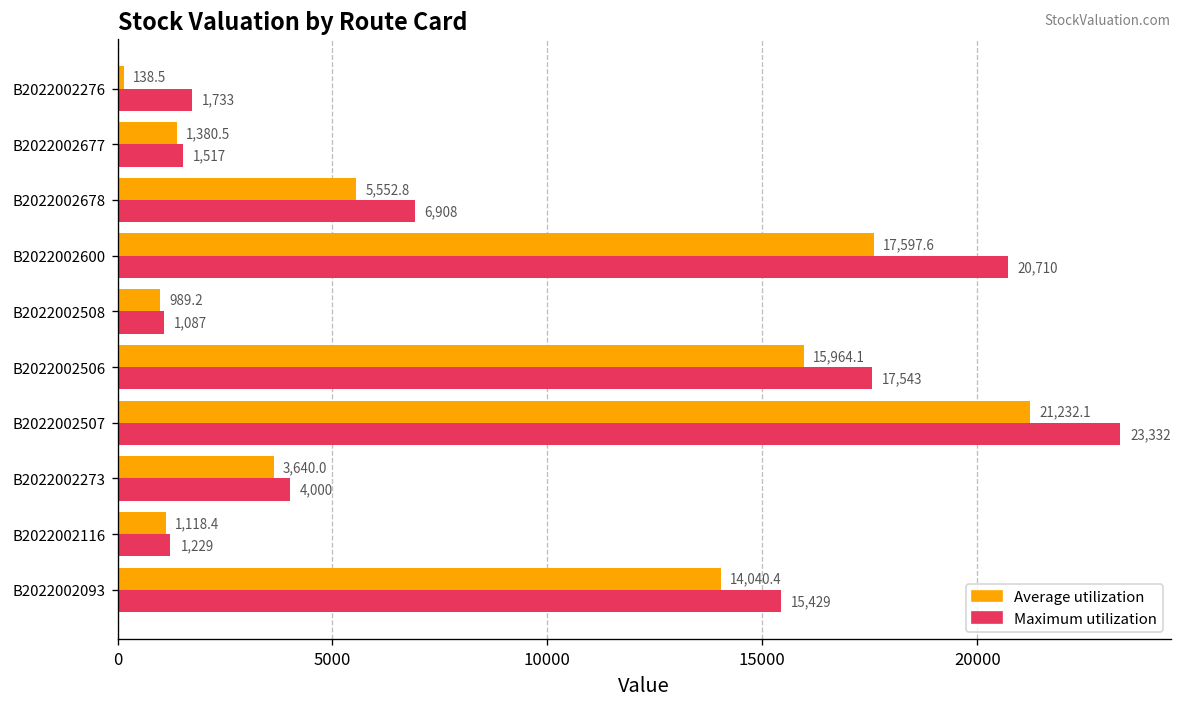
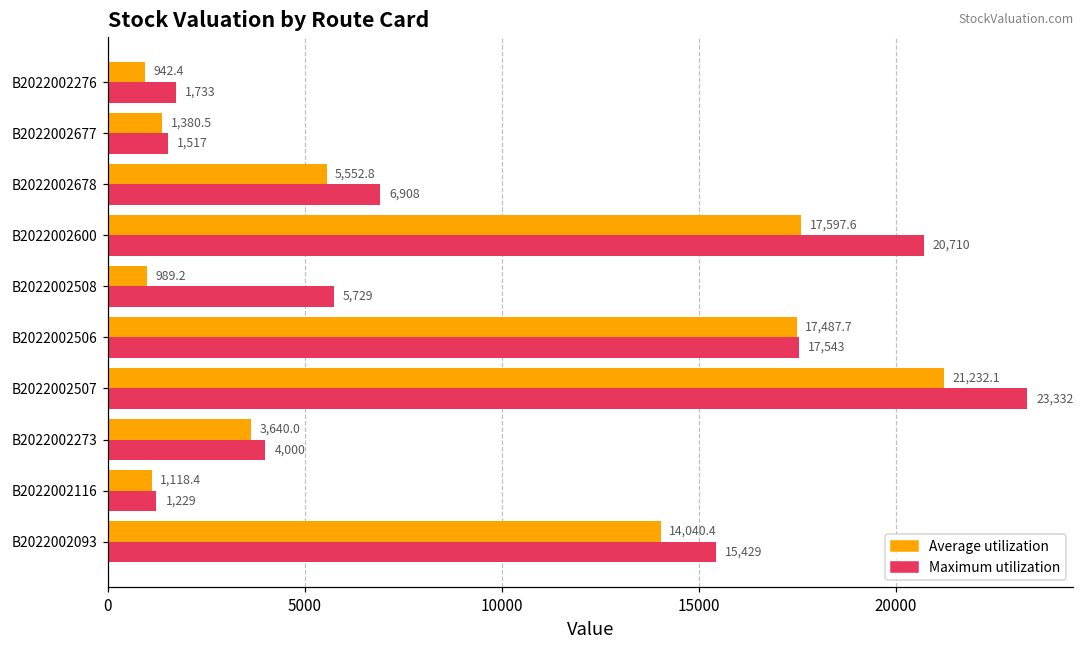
Average utilization, B2022002276: 138.5 -> 942.4
Maximum utilization, B2022002508: 1,087 -> 5,729
Average utilization, B2022002506: 15,964.1 -> 17,487.7
